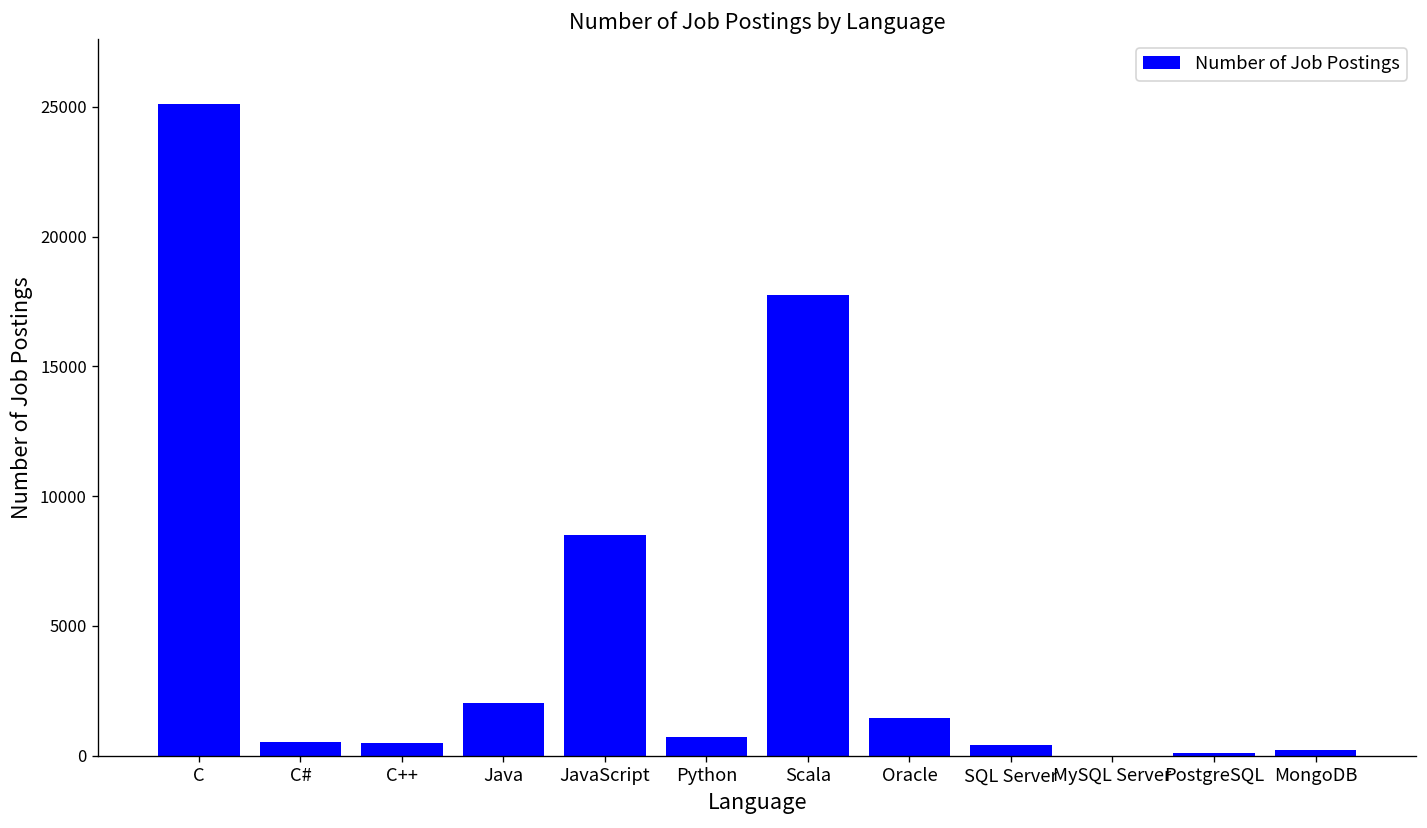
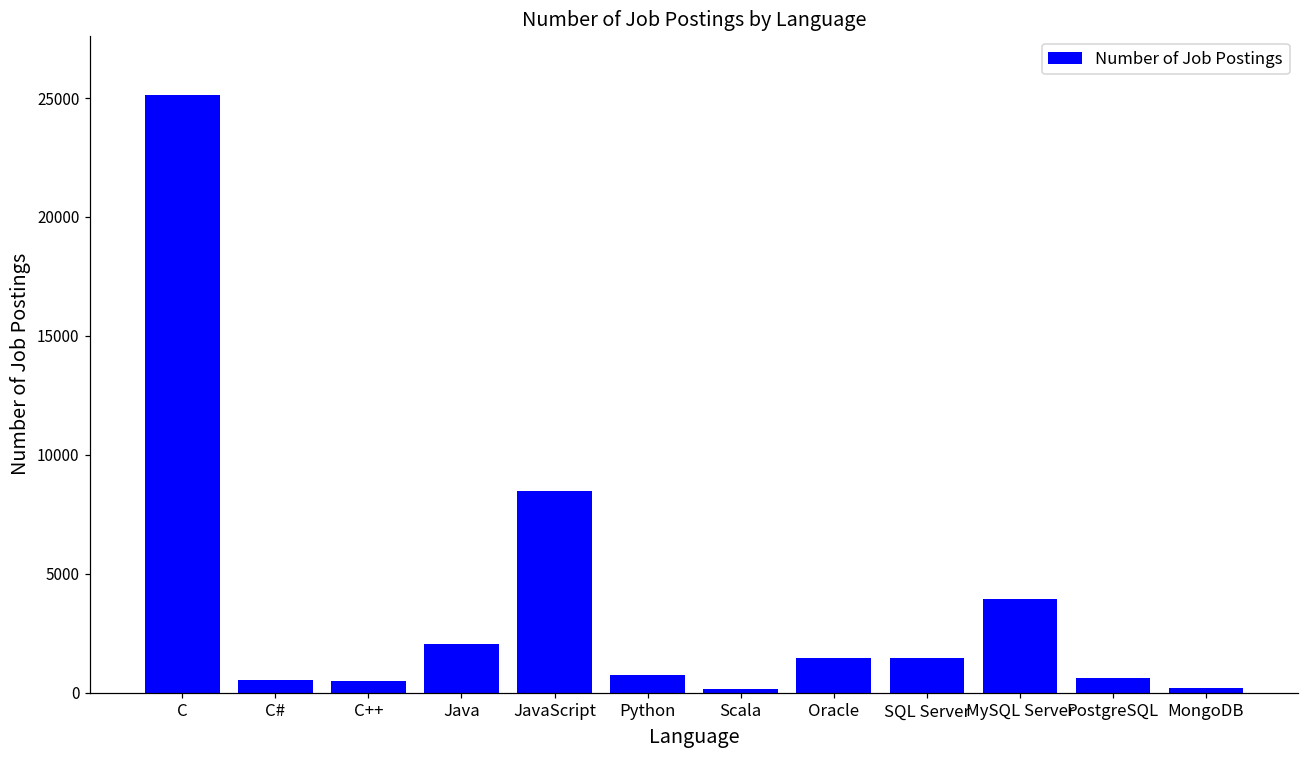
Scala: 17800 -> 100
SQL Server: 400 -> 1500
MySQL Server: 0 -> 3900
PostgreSQL: 100 -> 600
